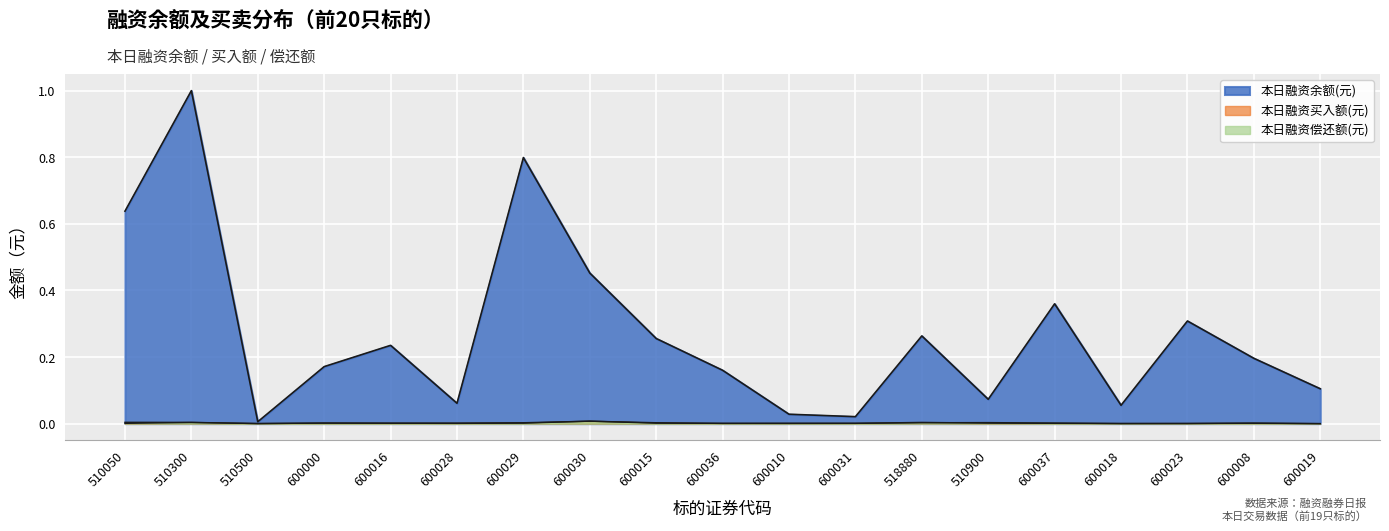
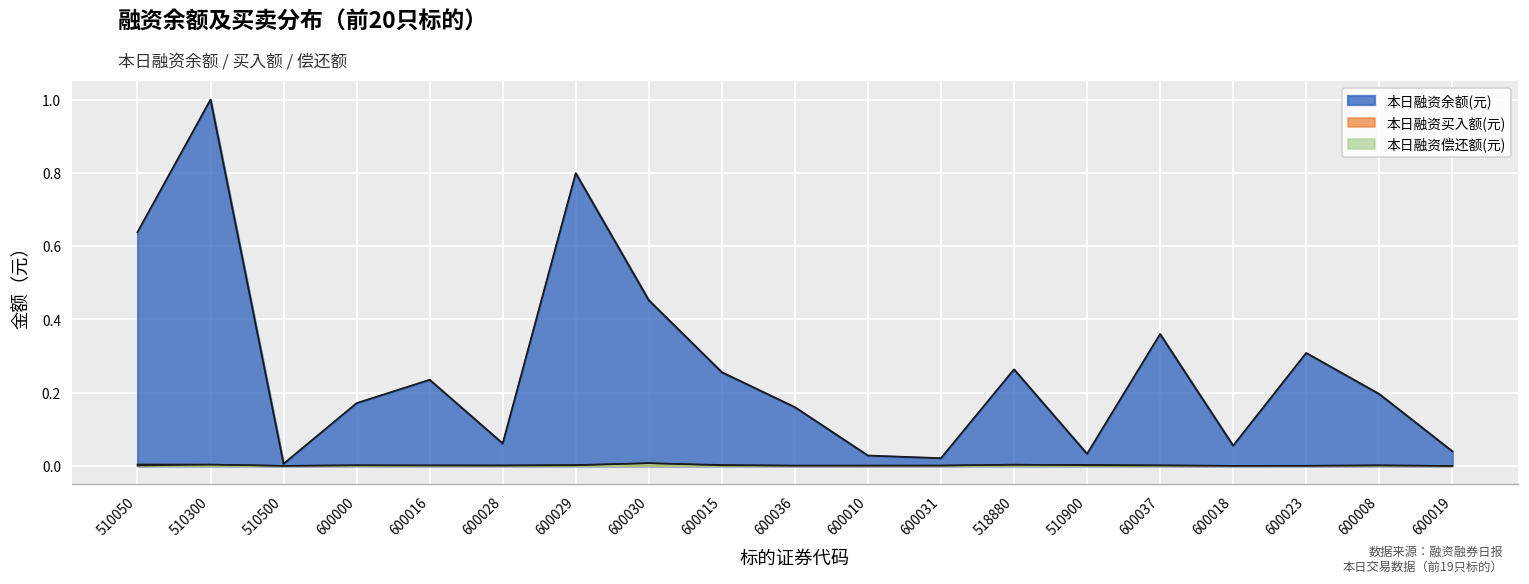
本日融资余额(元), 510900: 0.07 -> 0.03
本日融资余额(元), 600019: 0.10 -> 0.04
